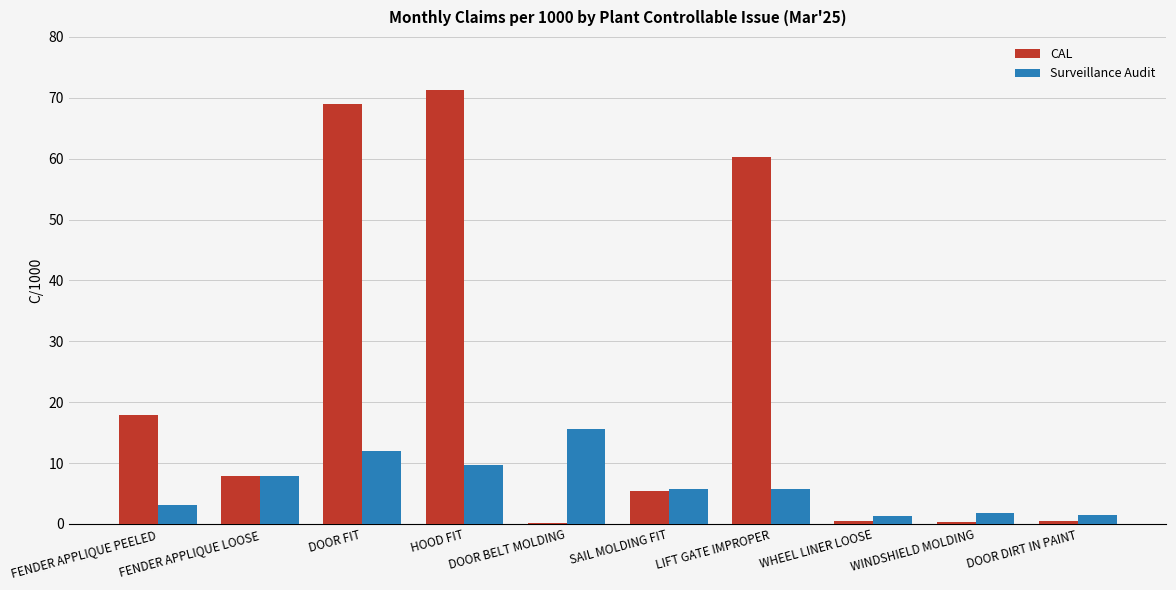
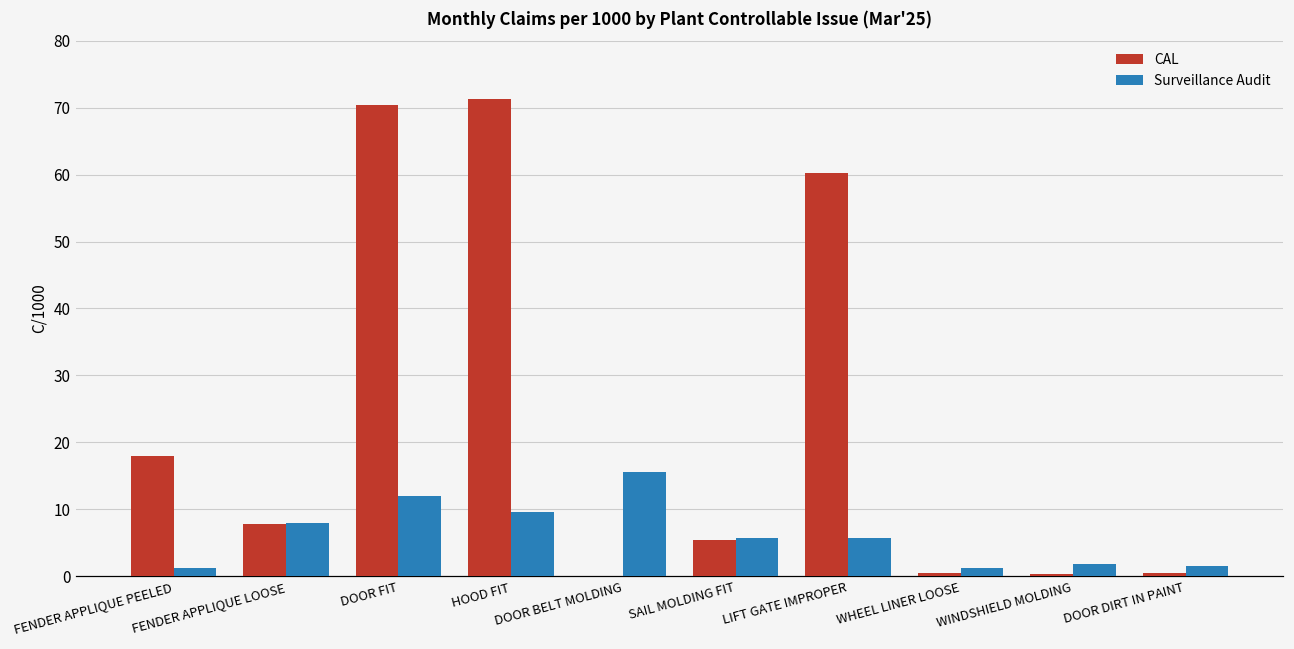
Surveillance Audit, FENDER APPLIQUE PEELED: 3 -> 1
CAL, DOOR FIT: 69 -> 70
